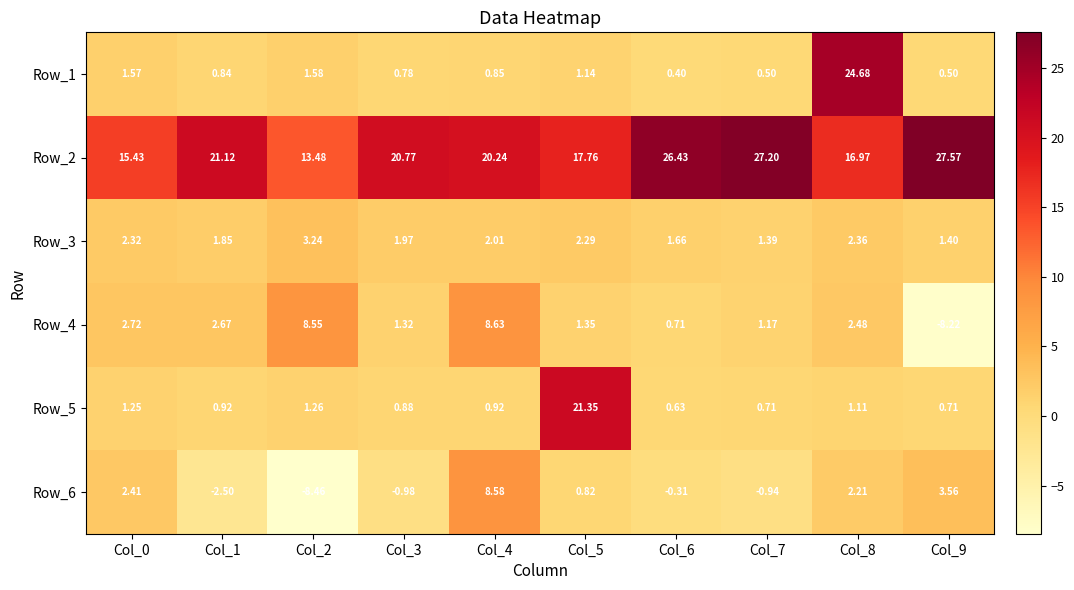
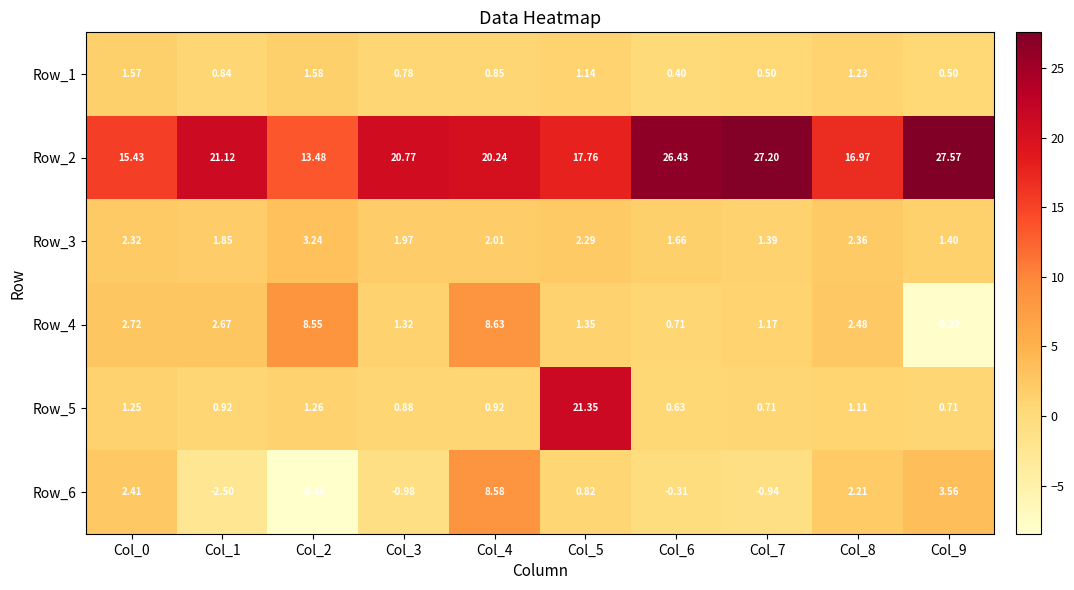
Row_1, Col_8: 24.68 -> 1.23
